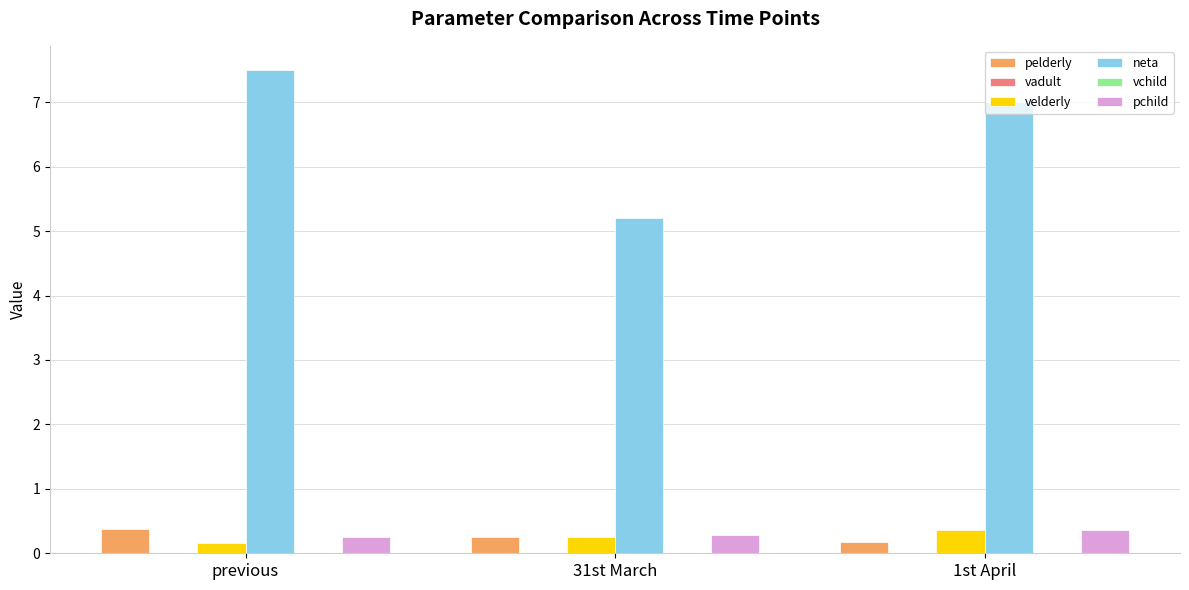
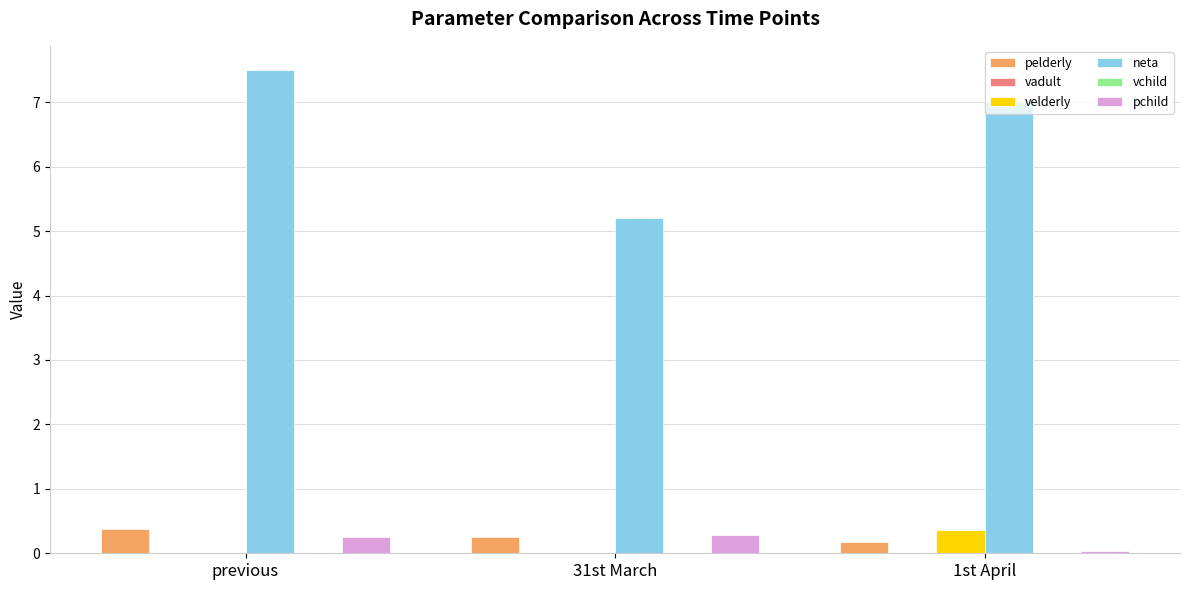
velderly, previous: 0.2 -> 0.0
velderly, 31st March: 0.3 -> 0.0
pchild, 1st April: 0.4 -> 0.0
